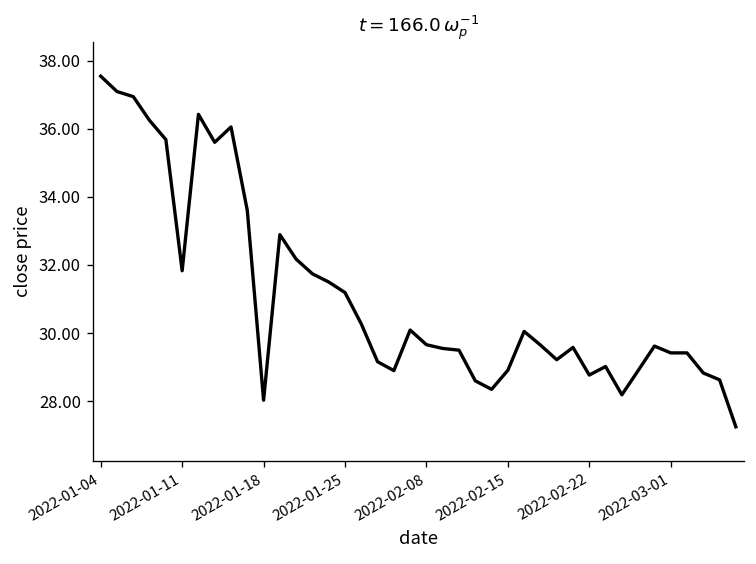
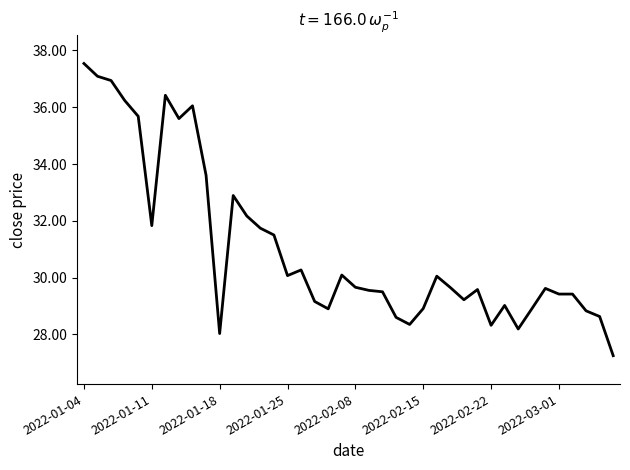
2022-01-25: 31.2 -> 30.1
2022-02-22: 28.8 -> 28.3
